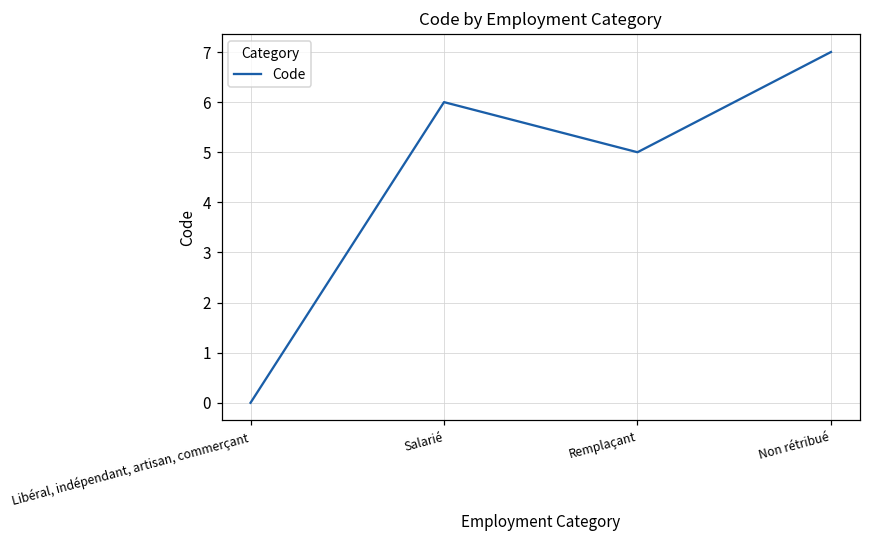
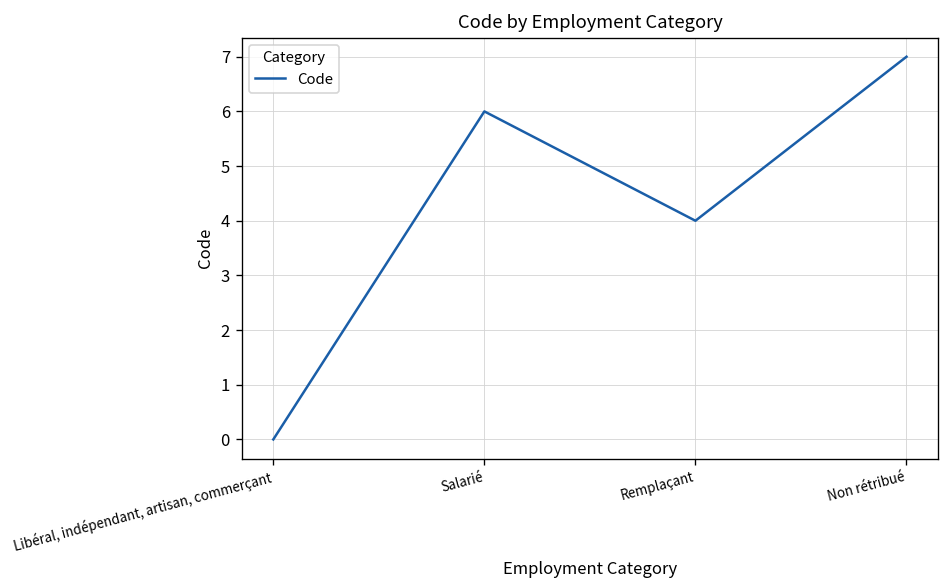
Remplaçant: 5 -> 4
